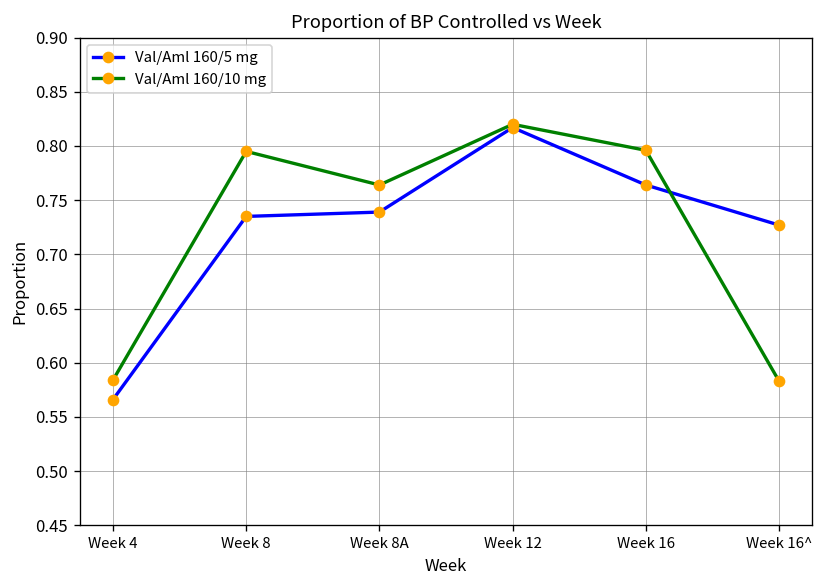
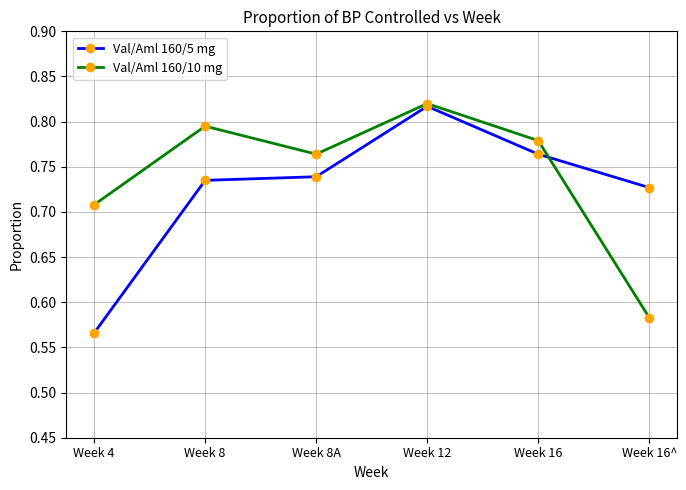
Val/Aml 160/10 mg, Week 4: 0.58 -> 0.71
Val/Aml 160/10 mg, Week 16: 0.80 -> 0.78
